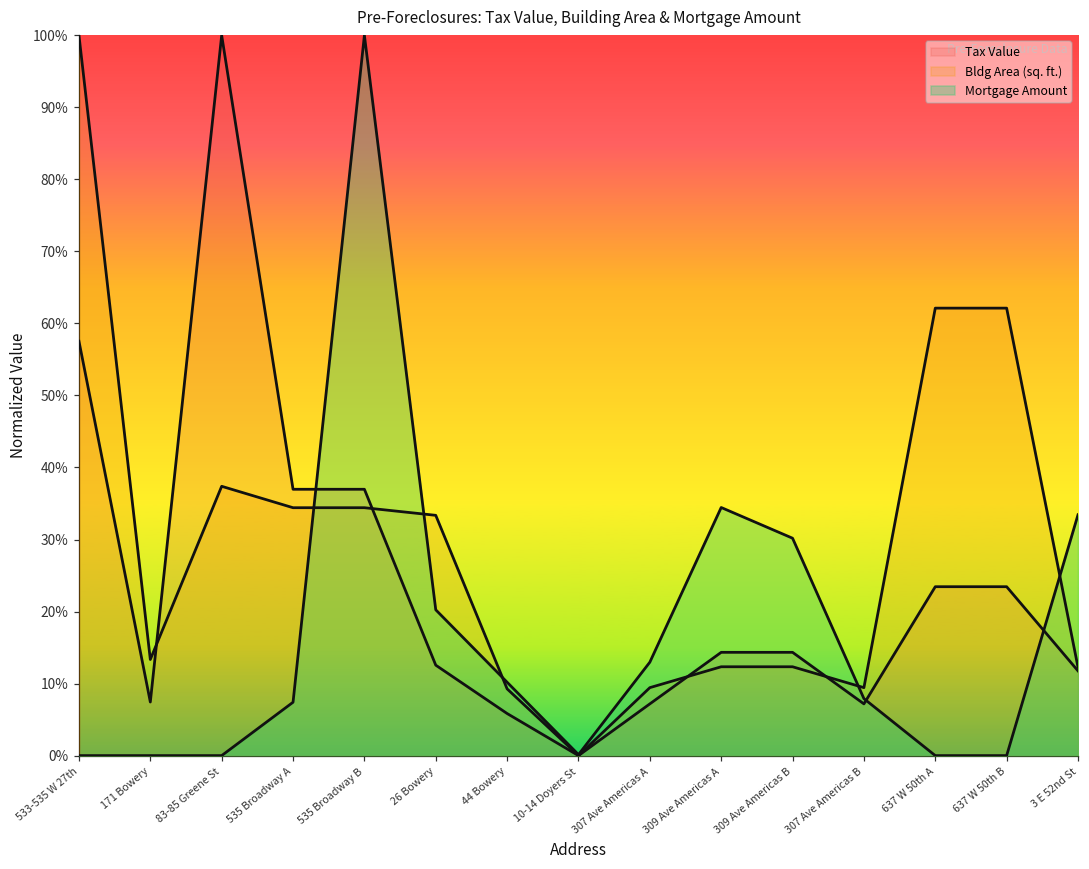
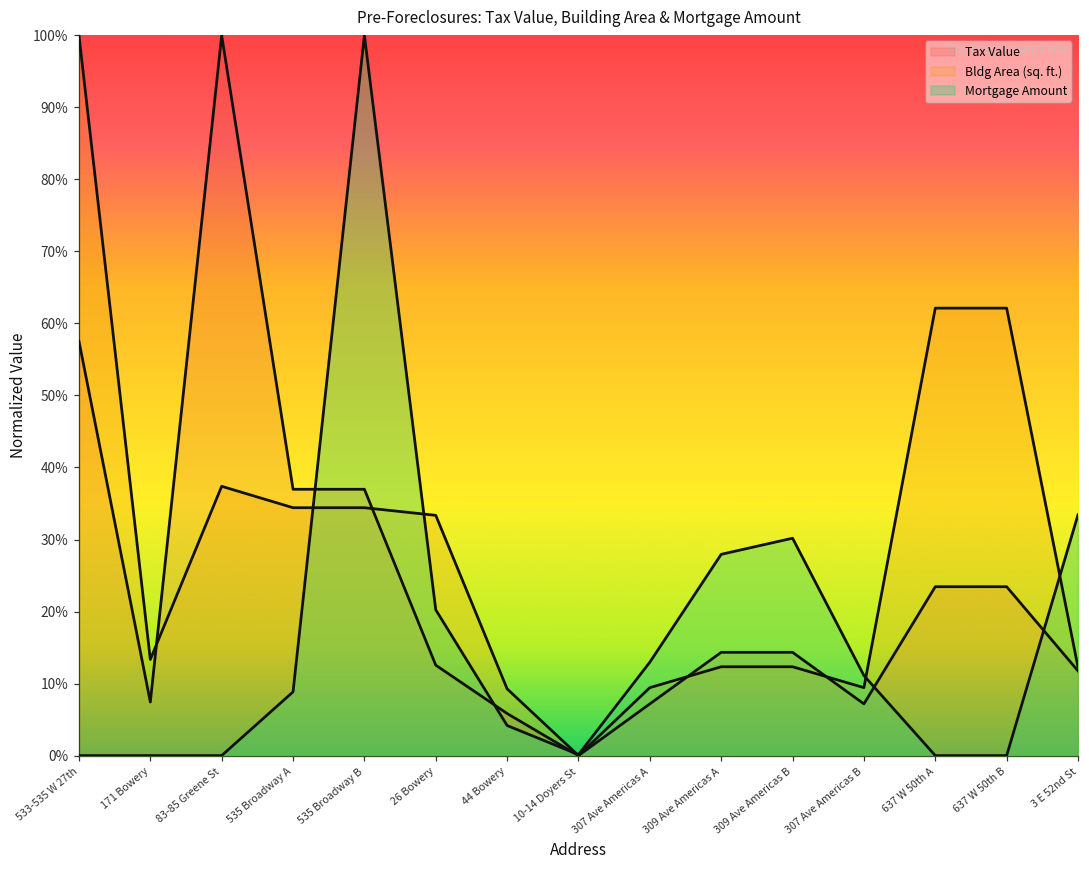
Mortgage Amount, 535 Broadway A: 7% -> 9%
Mortgage Amount, 44 Bowery: 10% -> 4%
Mortgage Amount, 309 Ave Americas A: 34% -> 28%
Mortgage Amount, 307 Ave Americas B: 8% -> 11%
